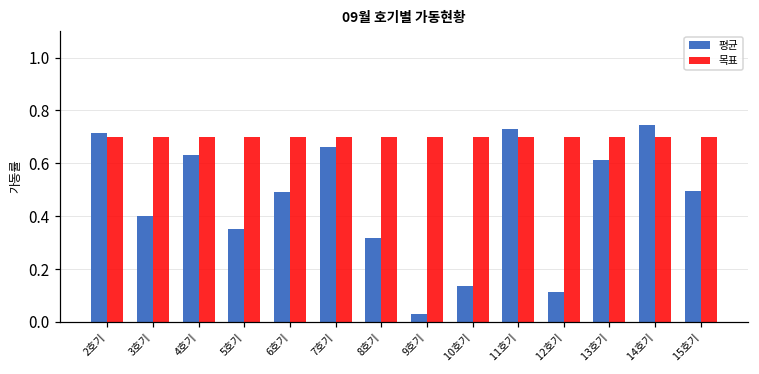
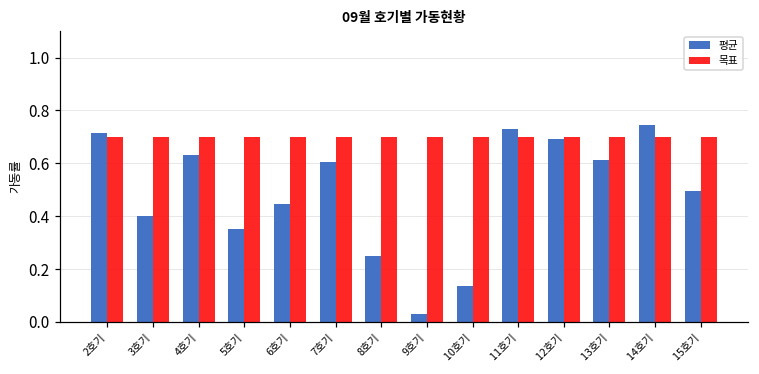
평균, 6호기: 0.49 -> 0.45
평균, 7호기: 0.66 -> 0.61
평균, 8호기: 0.32 -> 0.25
평균, 12호기: 0.11 -> 0.69
